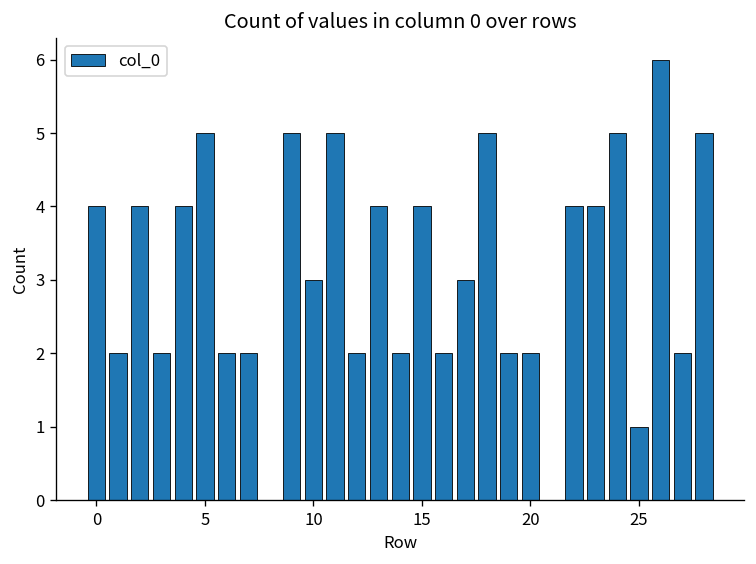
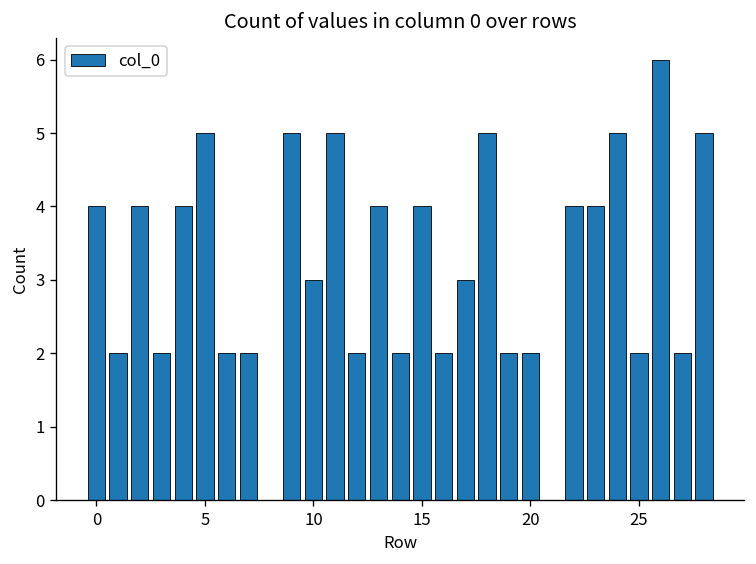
25: 1 -> 2
